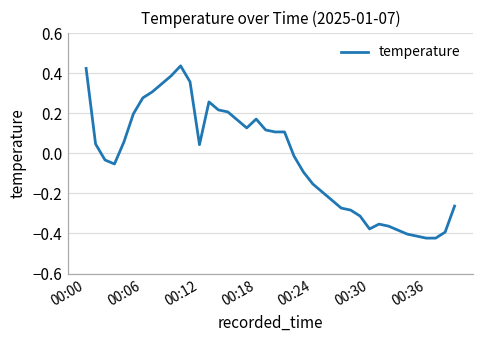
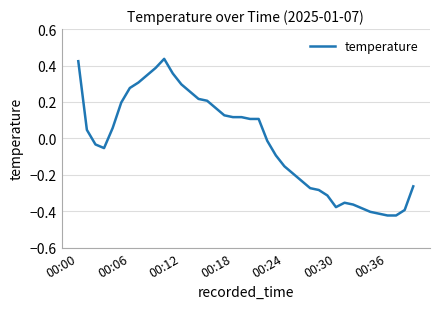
00:12: 0.04 -> 0.30
00:18: 0.17 -> 0.12
